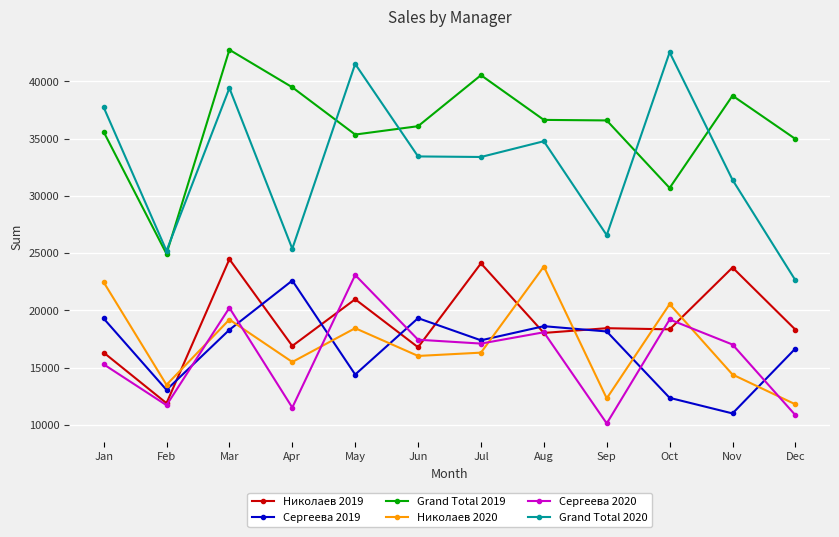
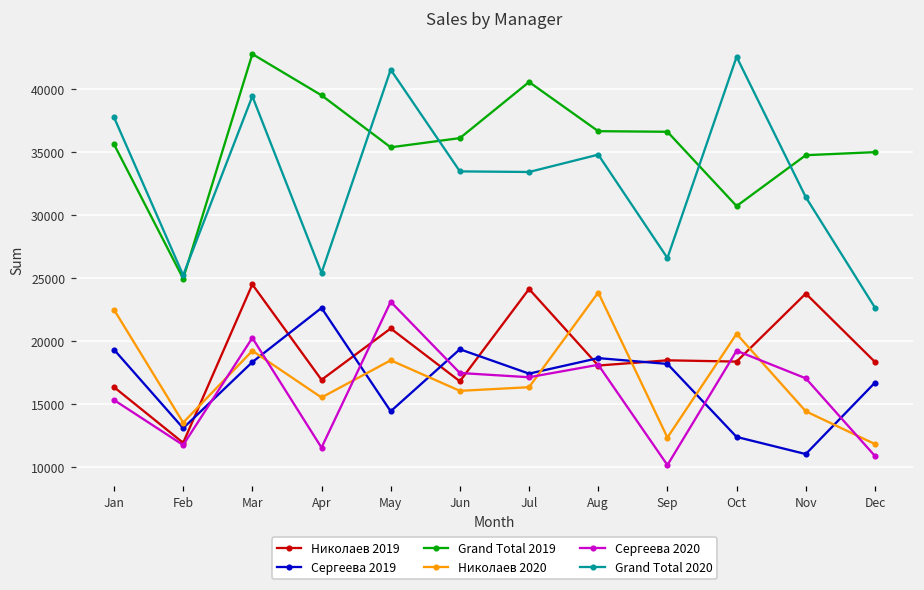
Grand Total 2019, Nov: 38800 -> 34700
